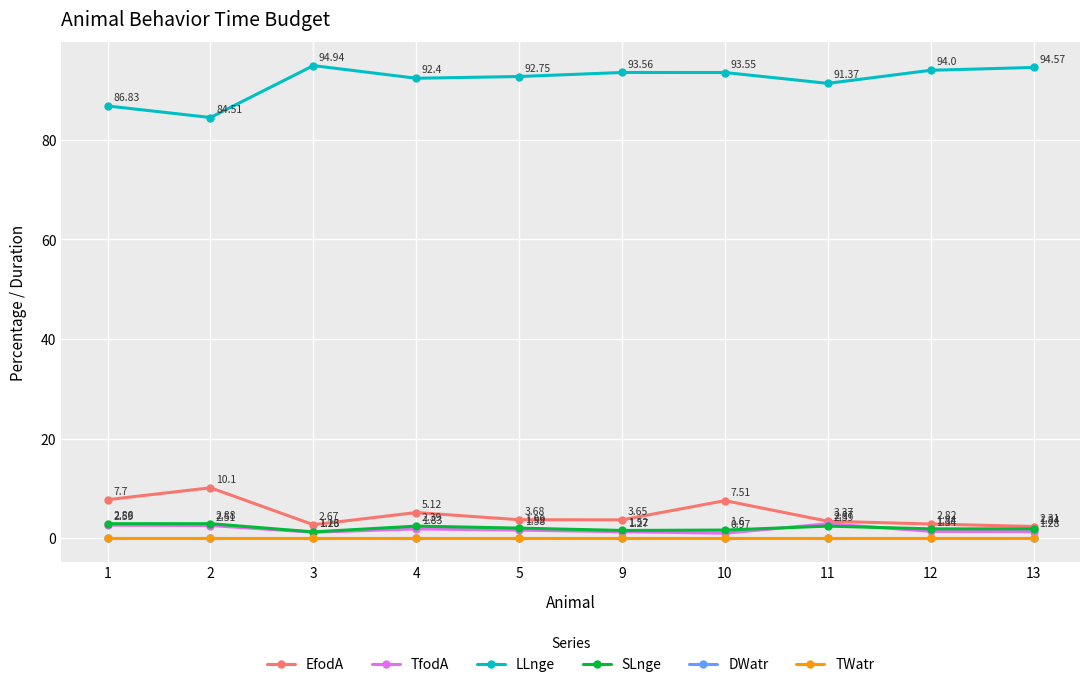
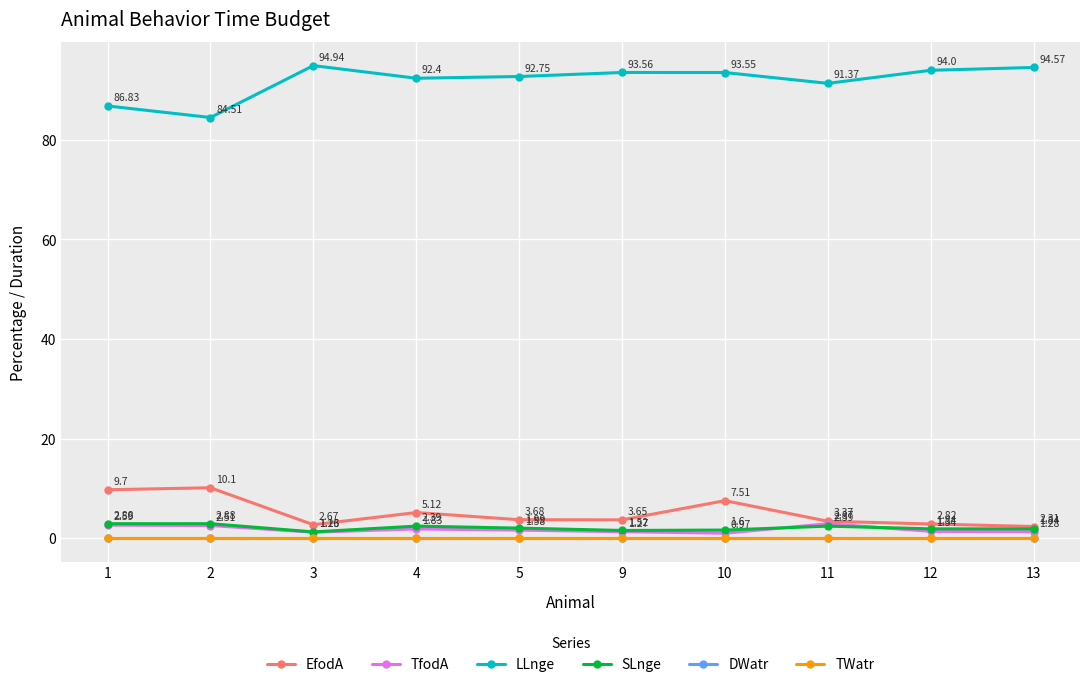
EfodA, 1: 7.7 -> 9.7
